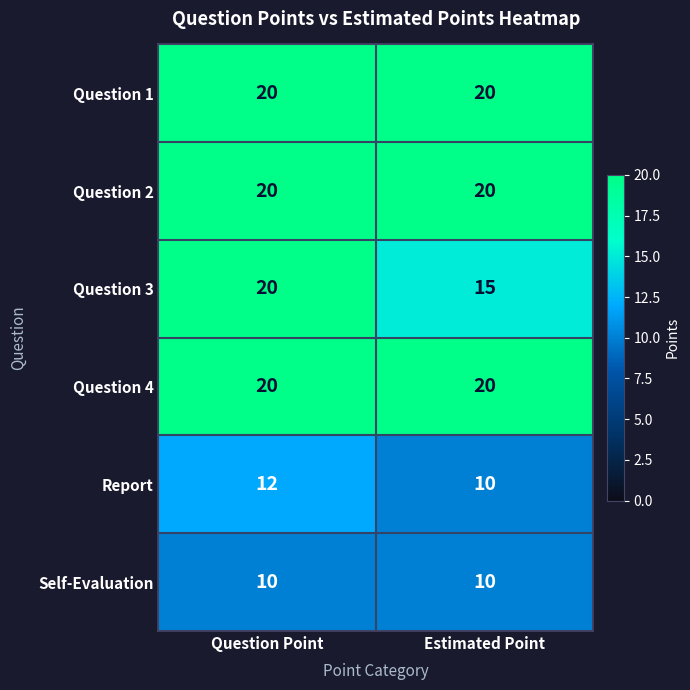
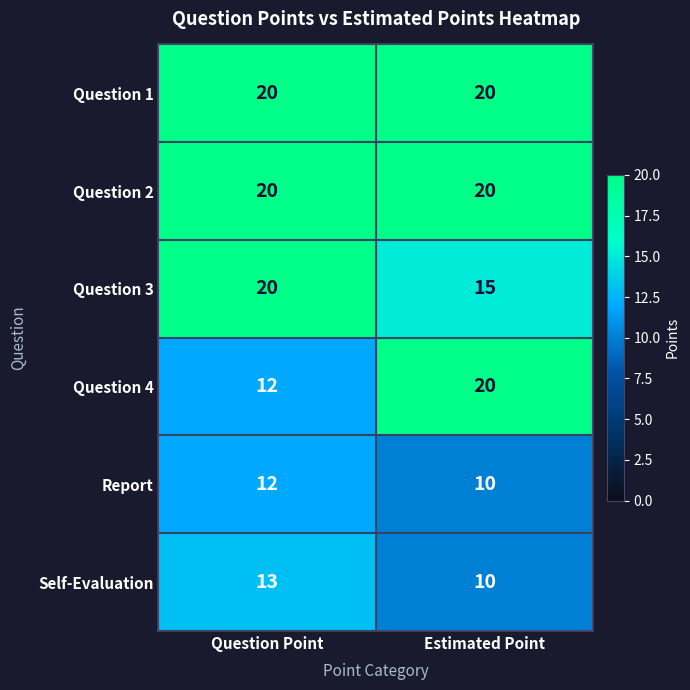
Question 4, Question Point: 20 -> 12
Self-Evaluation, Question Point: 10 -> 13
